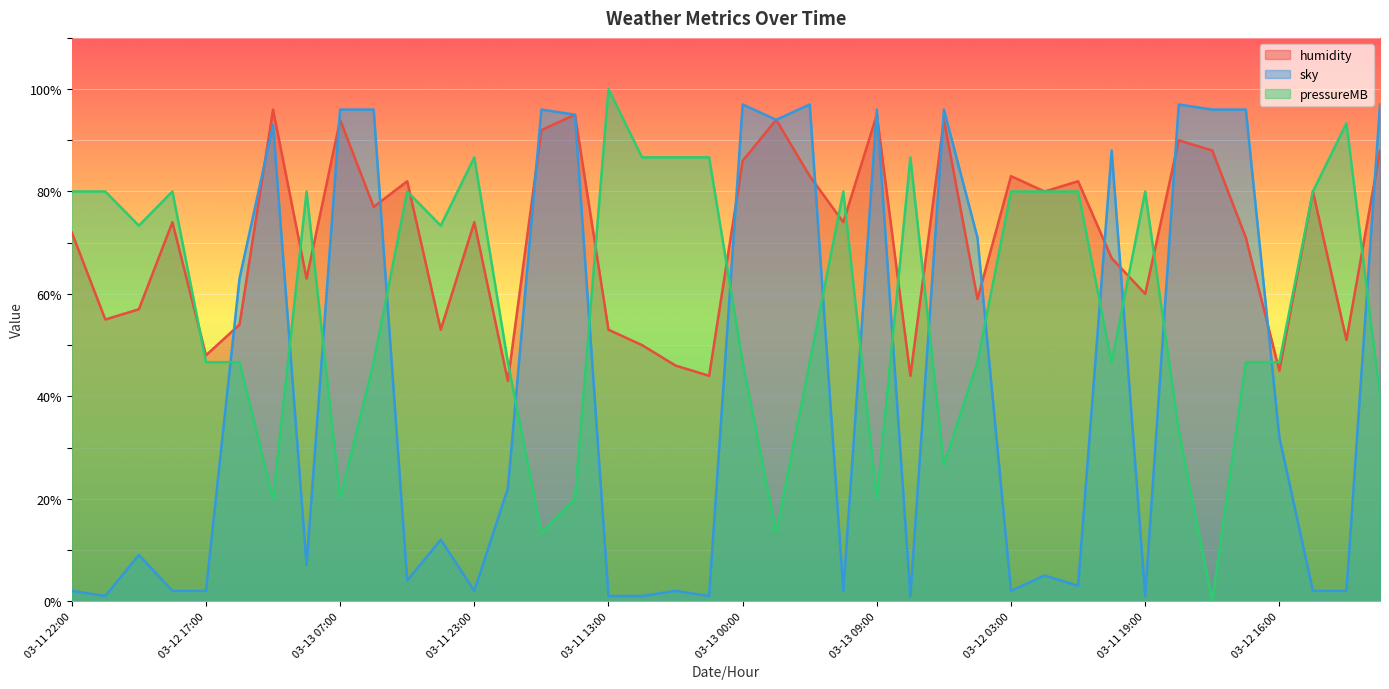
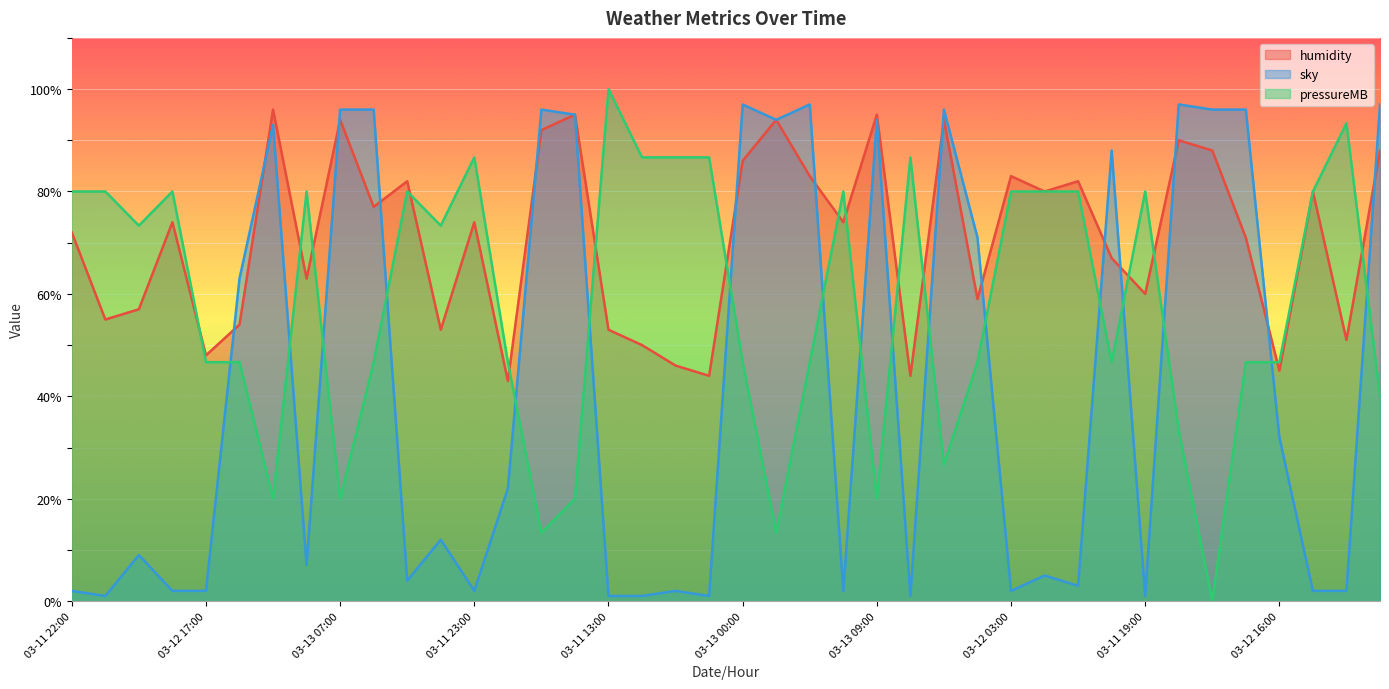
sky, 03-13 09:00: 96% -> 94%
